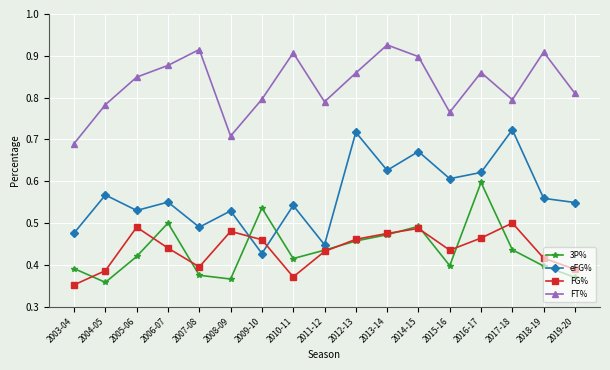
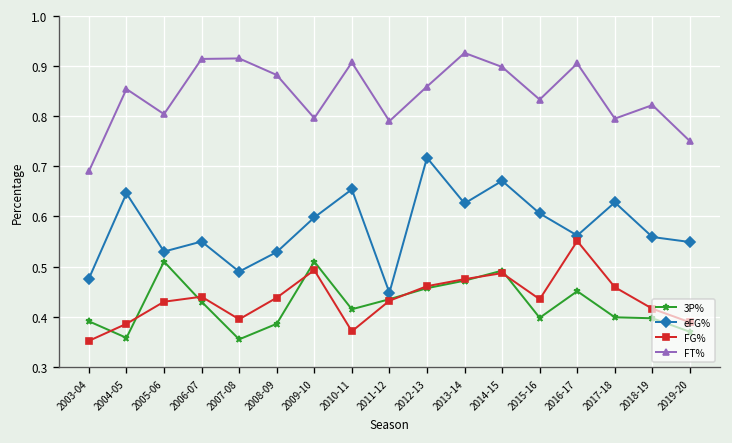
eFG%, 2004-05: 0.57 -> 0.65
FT%, 2004-05: 0.78 -> 0.85
3P%, 2005-06: 0.42 -> 0.51
FG%, 2005-06: 0.49 -> 0.43
FT%, 2005-06: 0.85 -> 0.80
3P%, 2006-07: 0.50 -> 0.43
FT%, 2006-07: 0.88 -> 0.91
3P%, 2007-08: 0.38 -> 0.36
3P%, 2008-09: 0.37 -> 0.39
FG%, 2008-09: 0.48 -> 0.44
FT%, 2008-09: 0.71 -> 0.88
3P%, 2009-10: 0.54 -> 0.51
eFG%, 2009-10: 0.43 -> 0.60
FG%, 2009-10: 0.46 -> 0.49
eFG%, 2010-11: 0.54 -> 0.65
FT%, 2015-16: 0.77 -> 0.83
3P%, 2016-17: 0.60 -> 0.45
eFG%, 2016-17: 0.62 -> 0.56
FG%, 2016-17: 0.46 -> 0.55
FT%, 2016-17: 0.86 -> 0.91
3P%, 2017-18: 0.44 -> 0.40
eFG%, 2017-18: 0.72 -> 0.63
FG%, 2017-18: 0.50 -> 0.46
FT%, 2018-19: 0.91 -> 0.82
FT%, 2019-20: 0.81 -> 0.75
